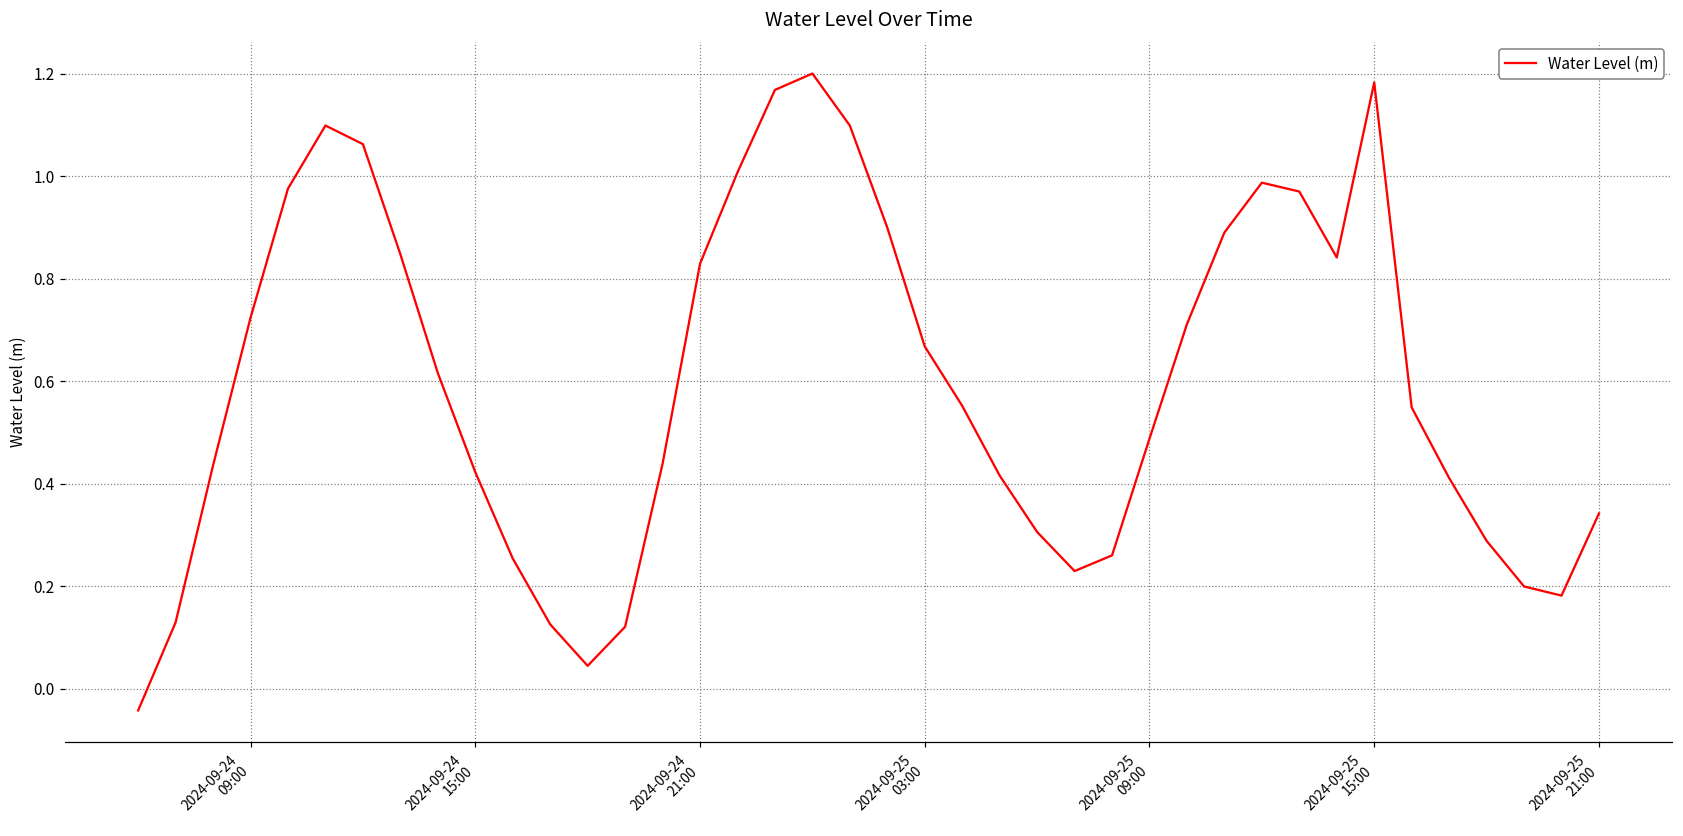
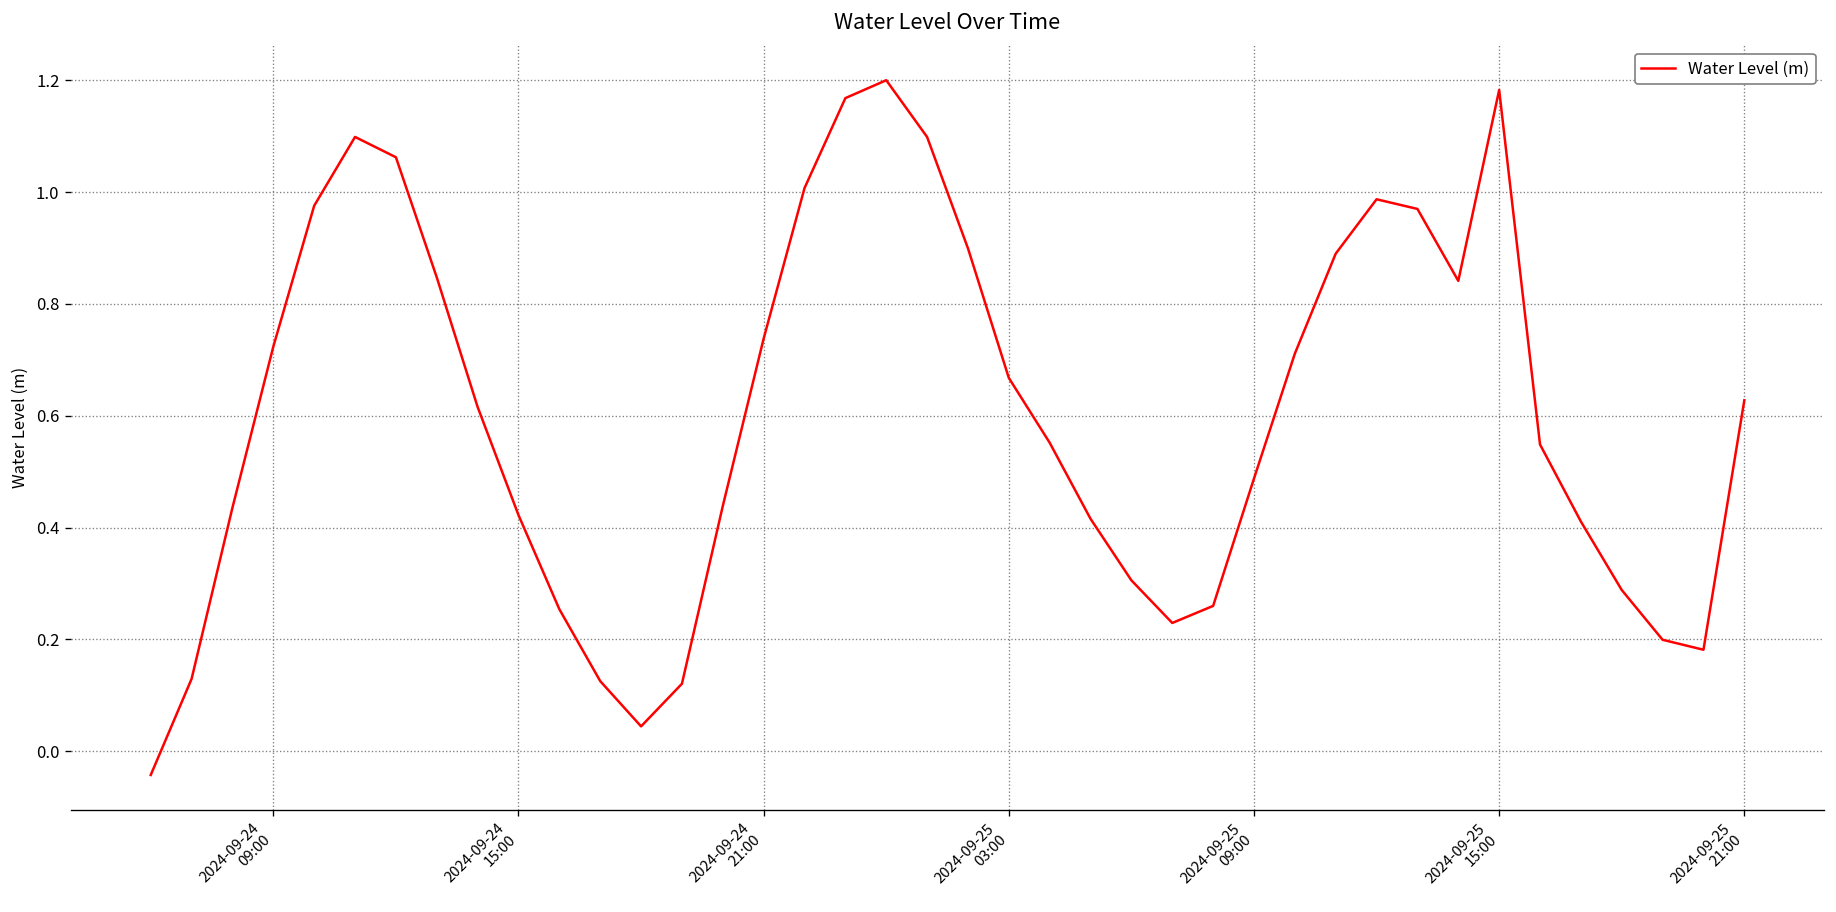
2024-09-24 21:00: 0.83 -> 0.74
2024-09-25 21:00: 0.34 -> 0.63
